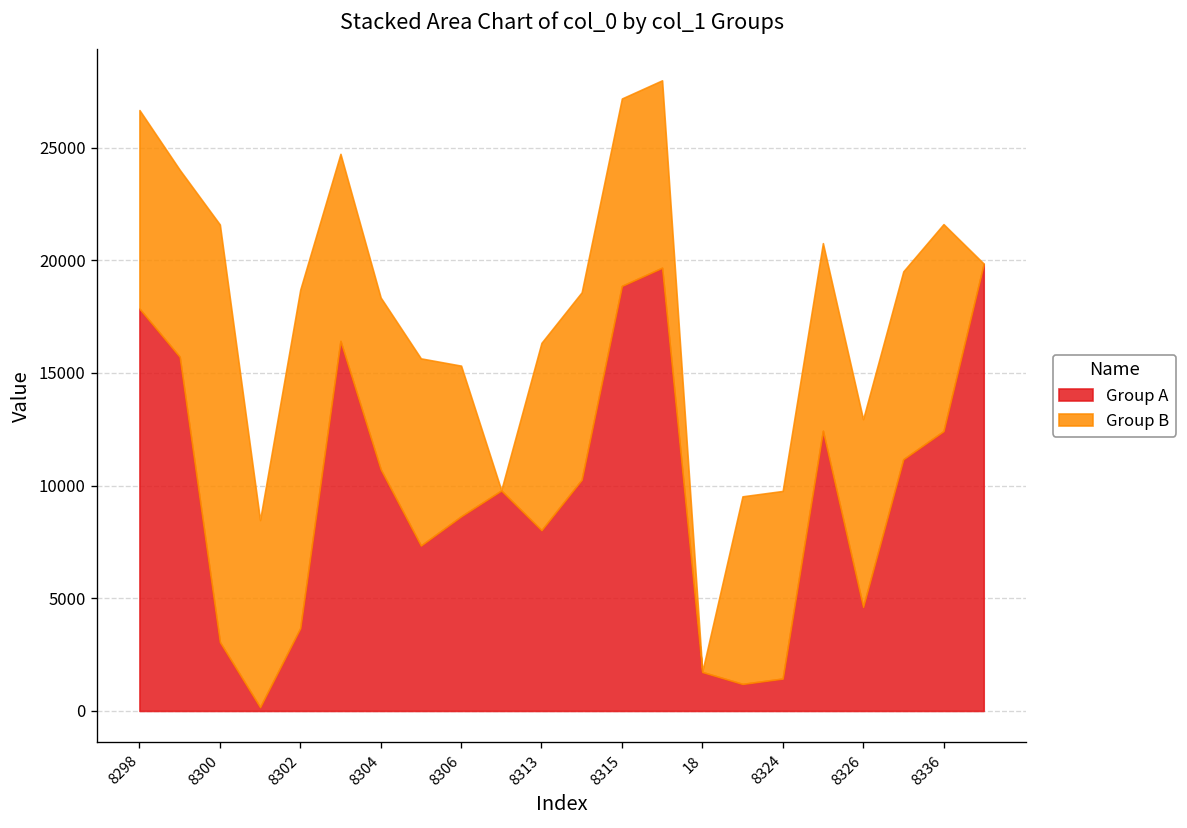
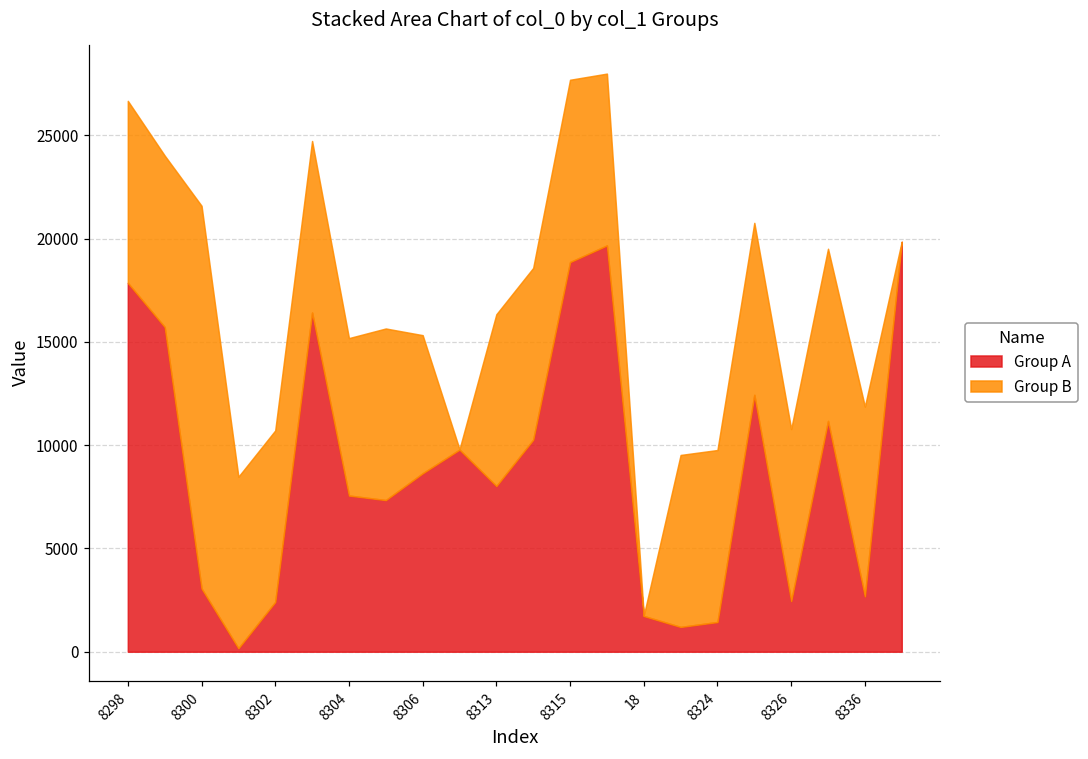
Group A, 8302: 3700 -> 2400
Group B, 8302: 15000 -> 8300
Group A, 8304: 10700 -> 7600
Group B, 8315: 8300 -> 8800
Group A, 8326: 4600 -> 2500
Group A, 8336: 12400 -> 2700
